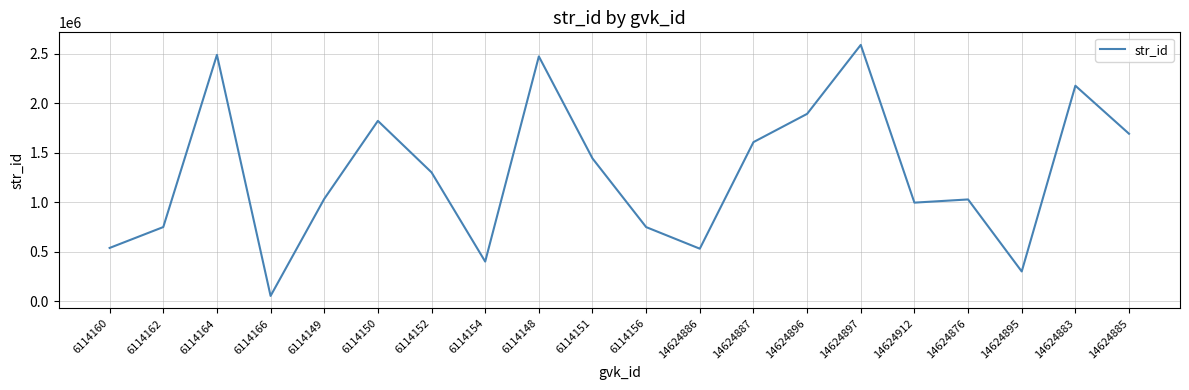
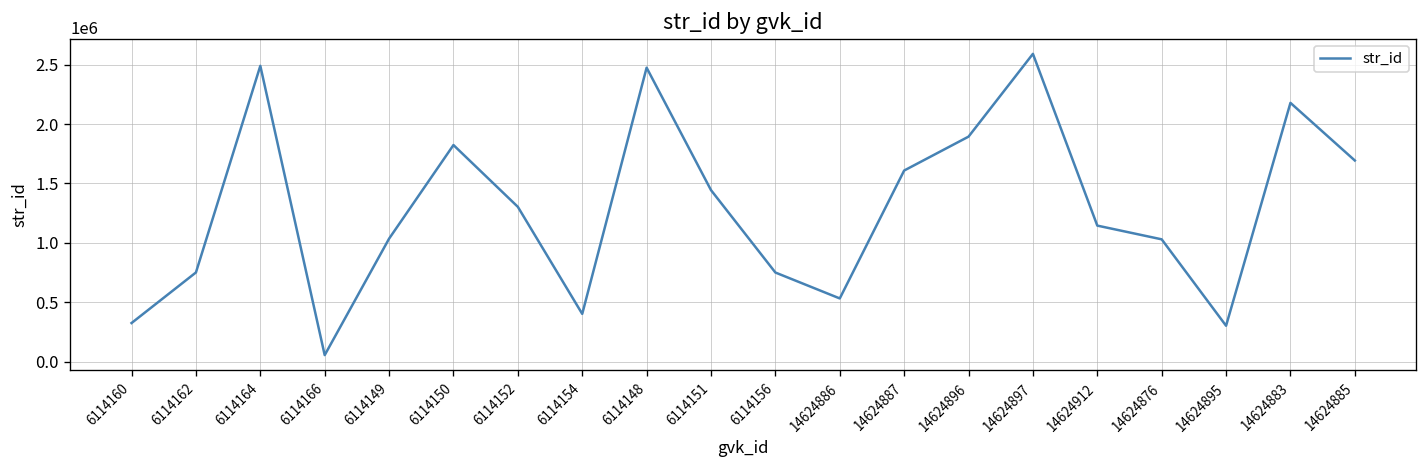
6114160: 500000 -> 300000
14624912: 1000000 -> 1100000
